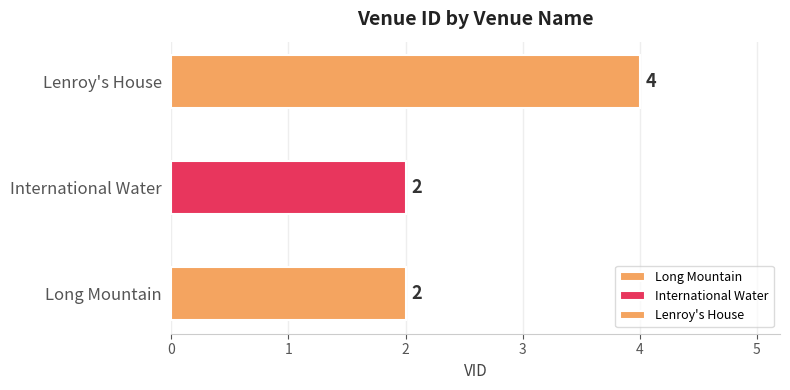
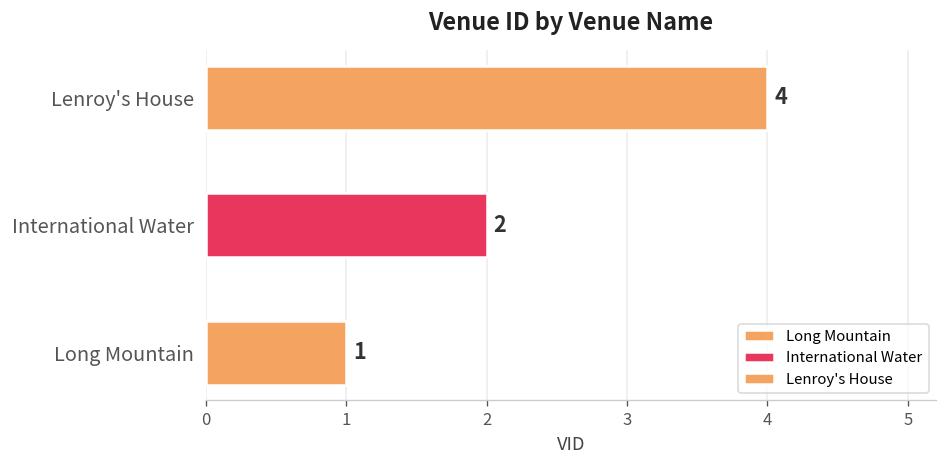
Long Mountain: 2 -> 1
